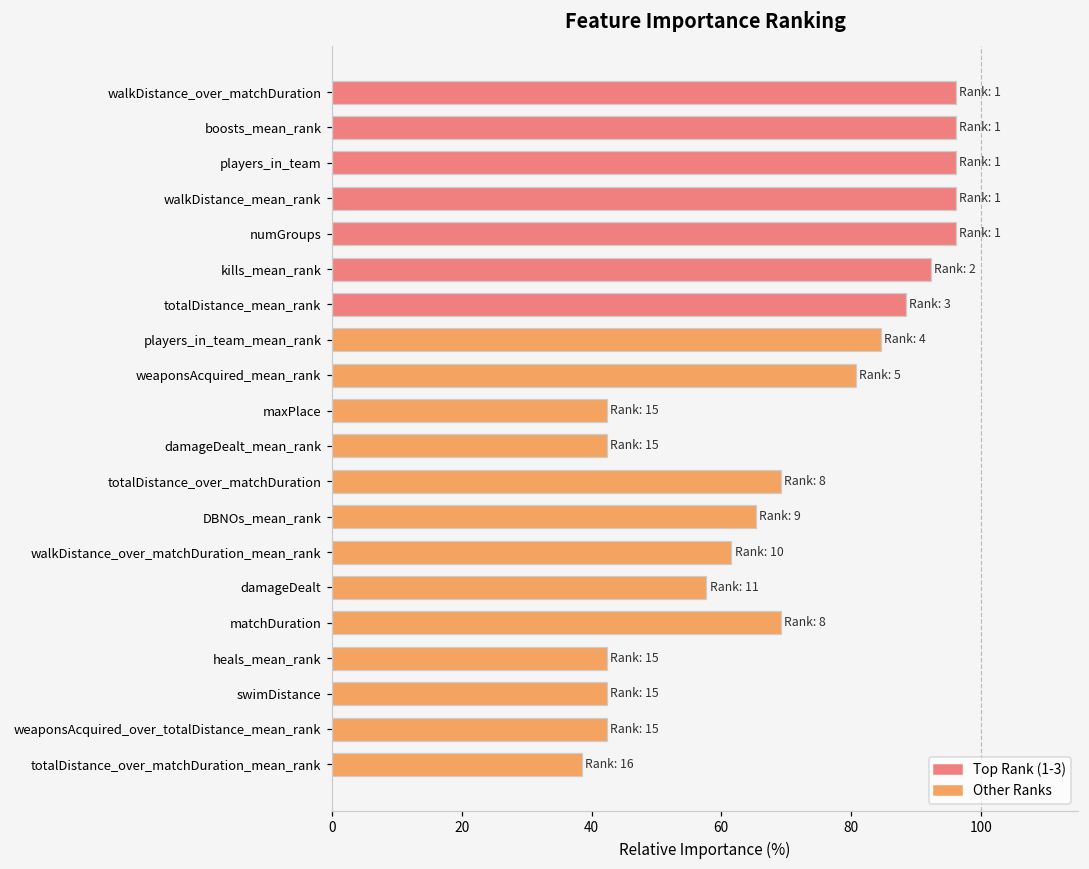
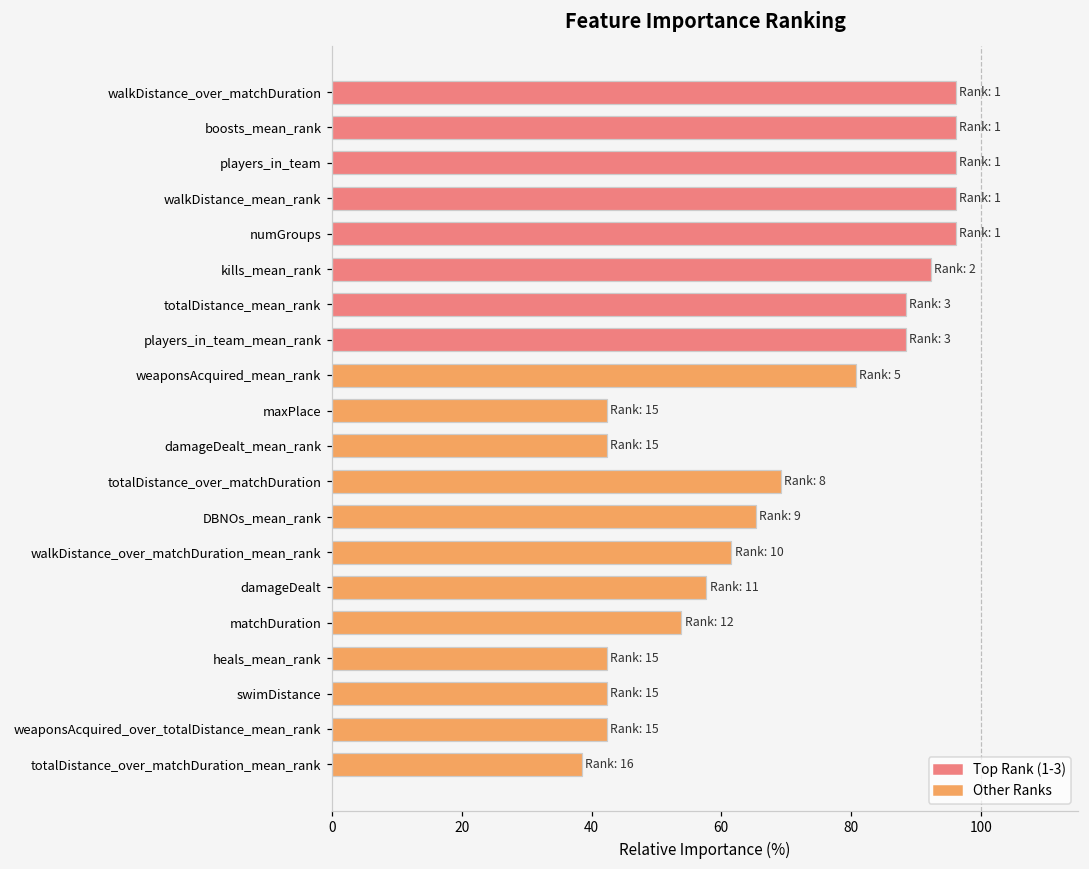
players_in_team_mean_rank: 4 -> 3
matchDuration: 8 -> 12
